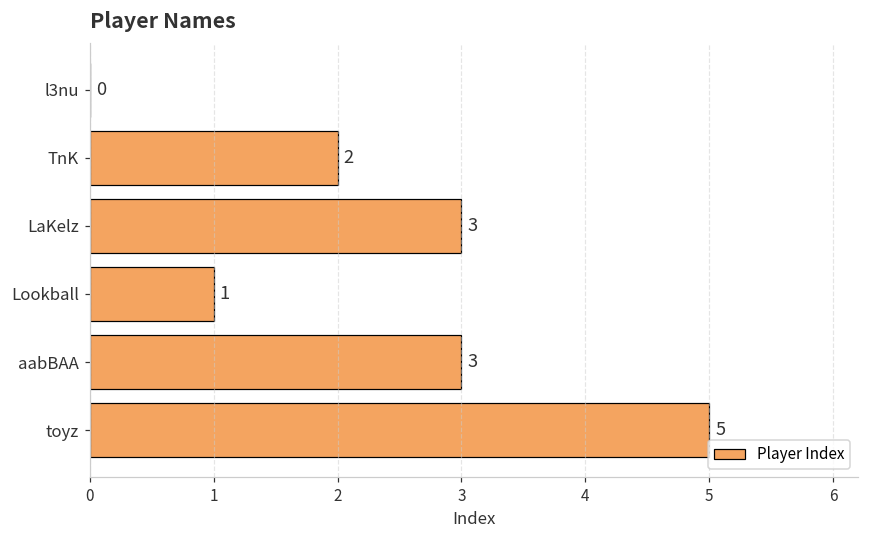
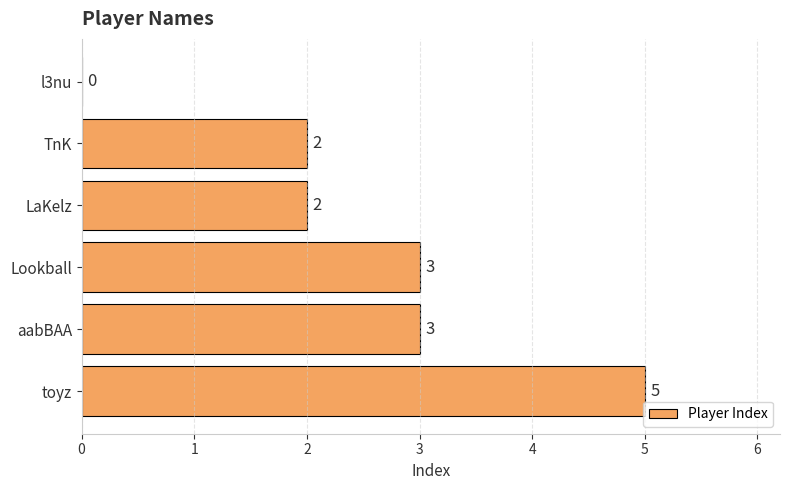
LaKelz: 3 -> 2
Lookball: 1 -> 3
